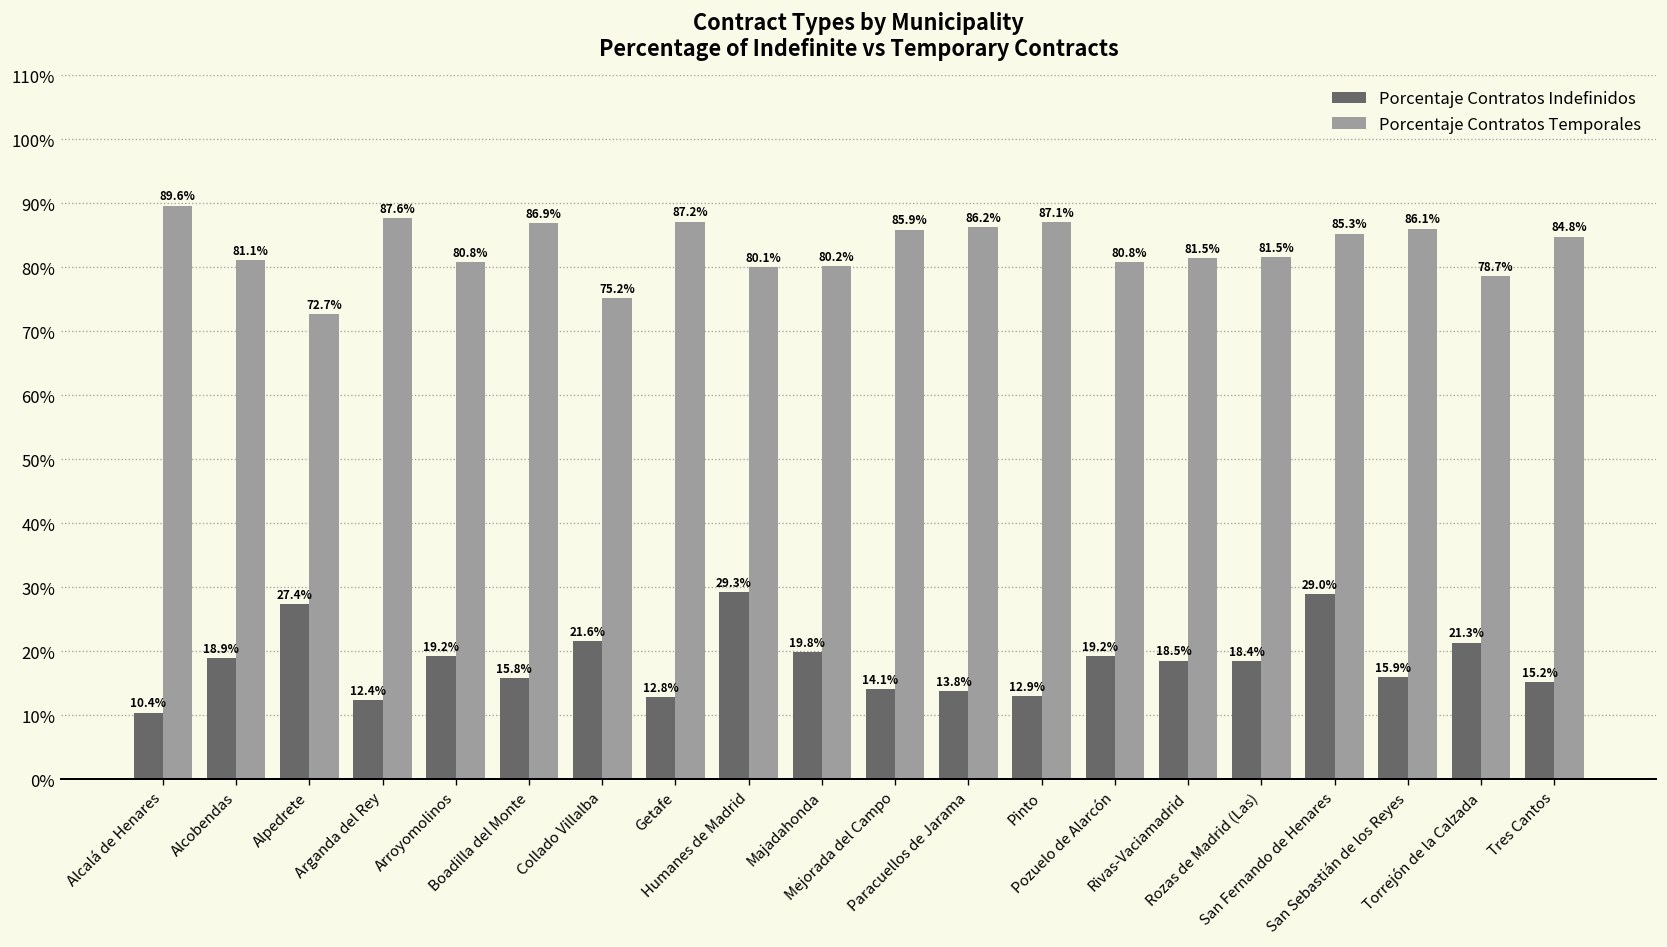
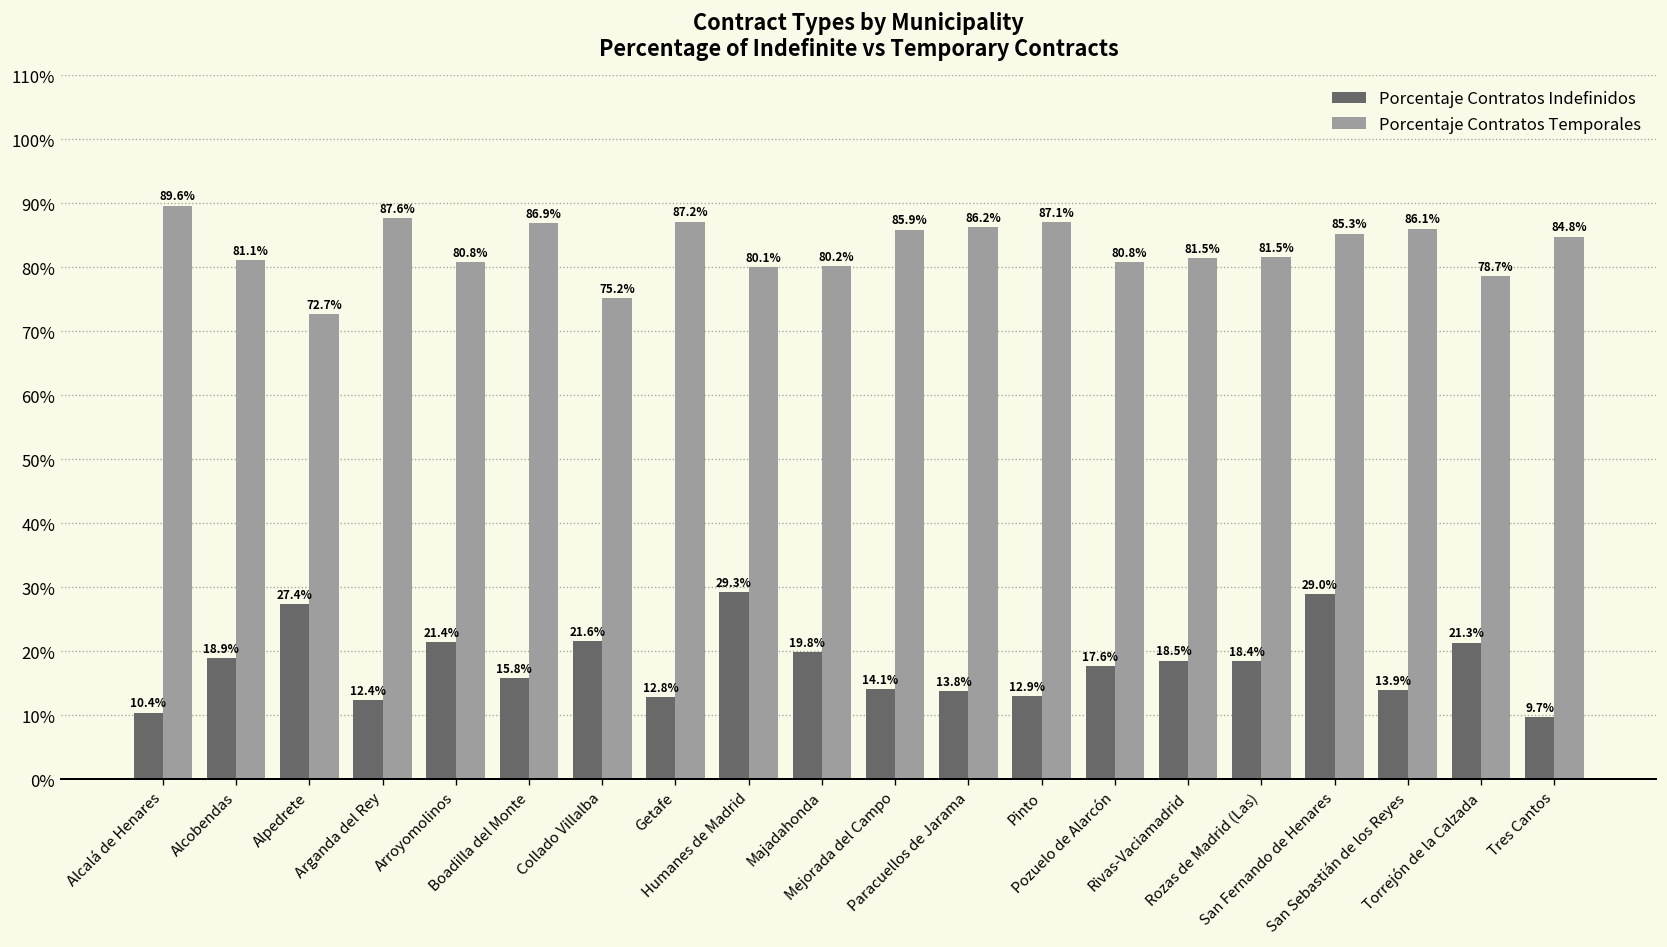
Porcentaje Contratos Indefinidos, Arroyomolinos: 19.2% -> 21.4%
Porcentaje Contratos Indefinidos, Pozuelo de Alarcón: 19.2% -> 17.6%
Porcentaje Contratos Indefinidos, San Sebastián de los Reyes: 15.9% -> 13.9%
Porcentaje Contratos Indefinidos, Tres Cantos: 15.2% -> 9.7%
